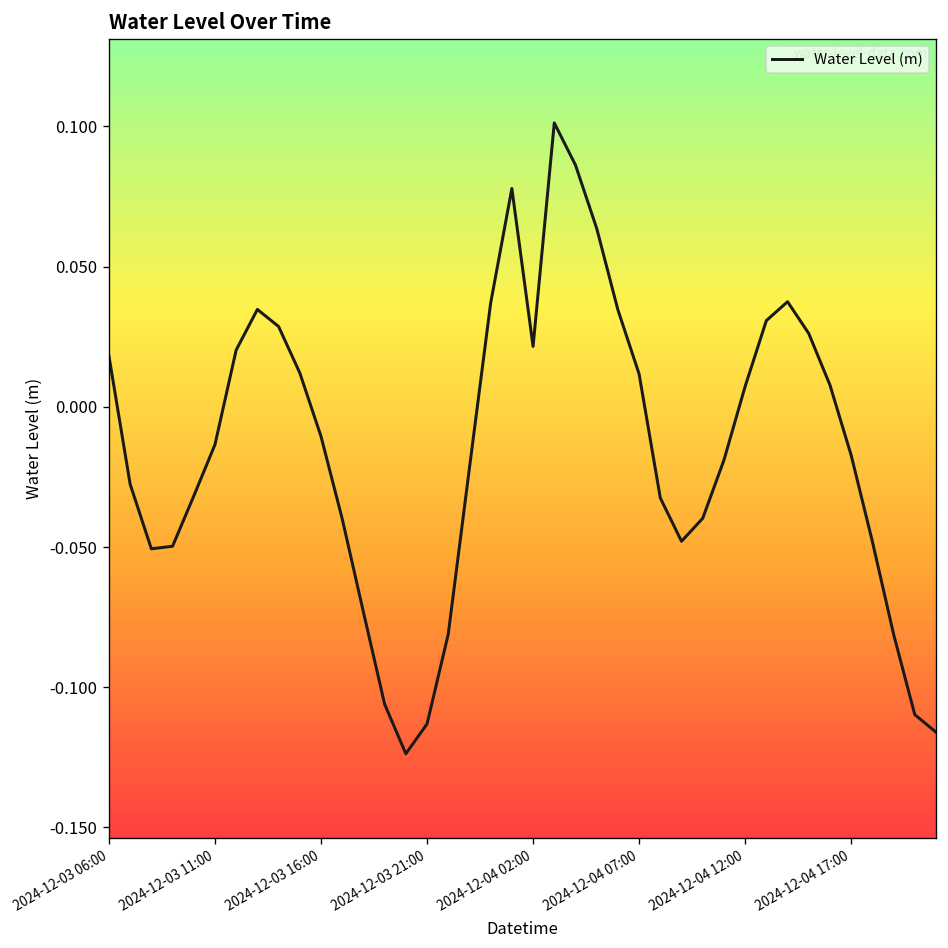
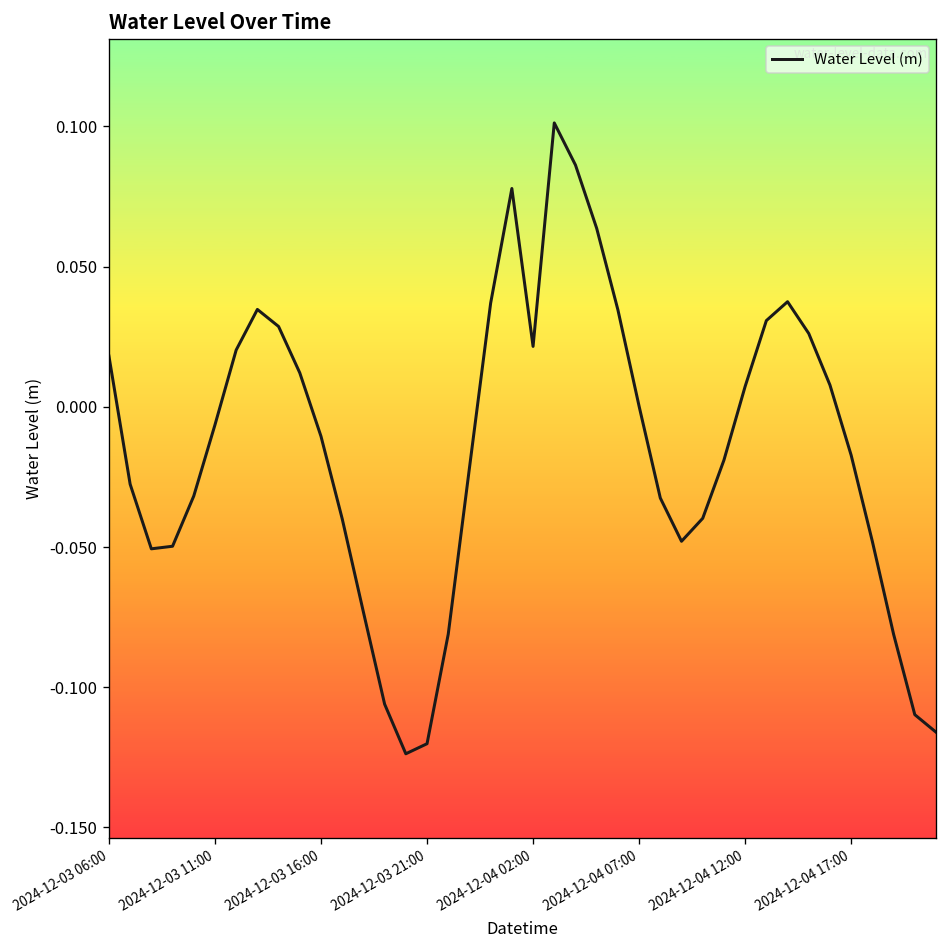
2024-12-03 11:00: -0.013 -> -0.006
2024-12-03 21:00: -0.113 -> -0.120
2024-12-04 07:00: 0.012 -> 0.000
